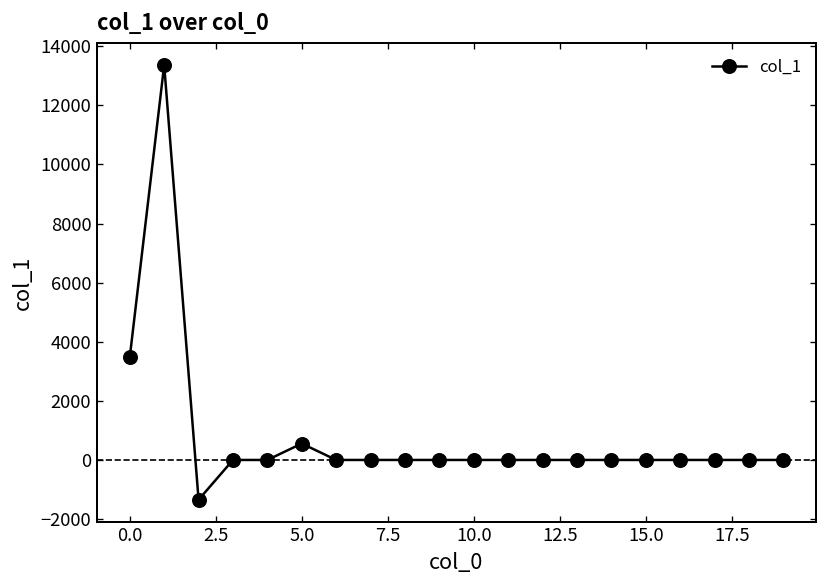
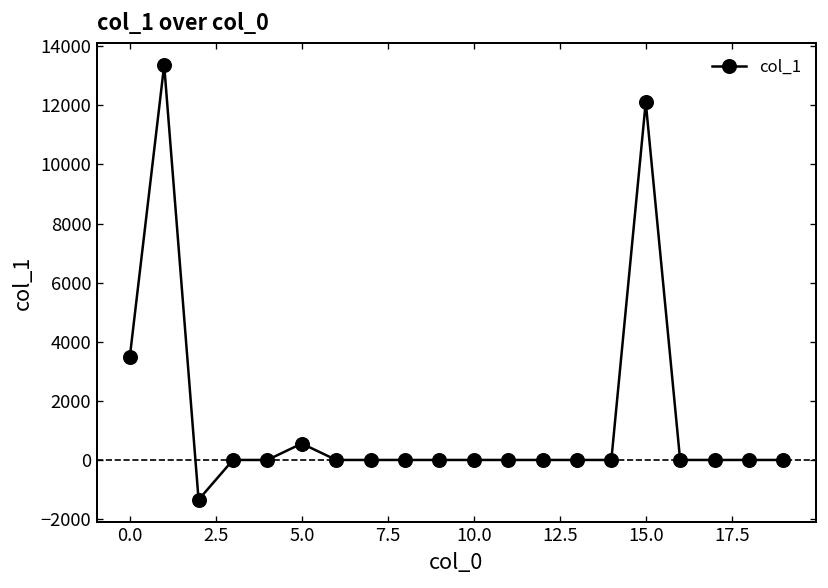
15.0: 0 -> 12100
